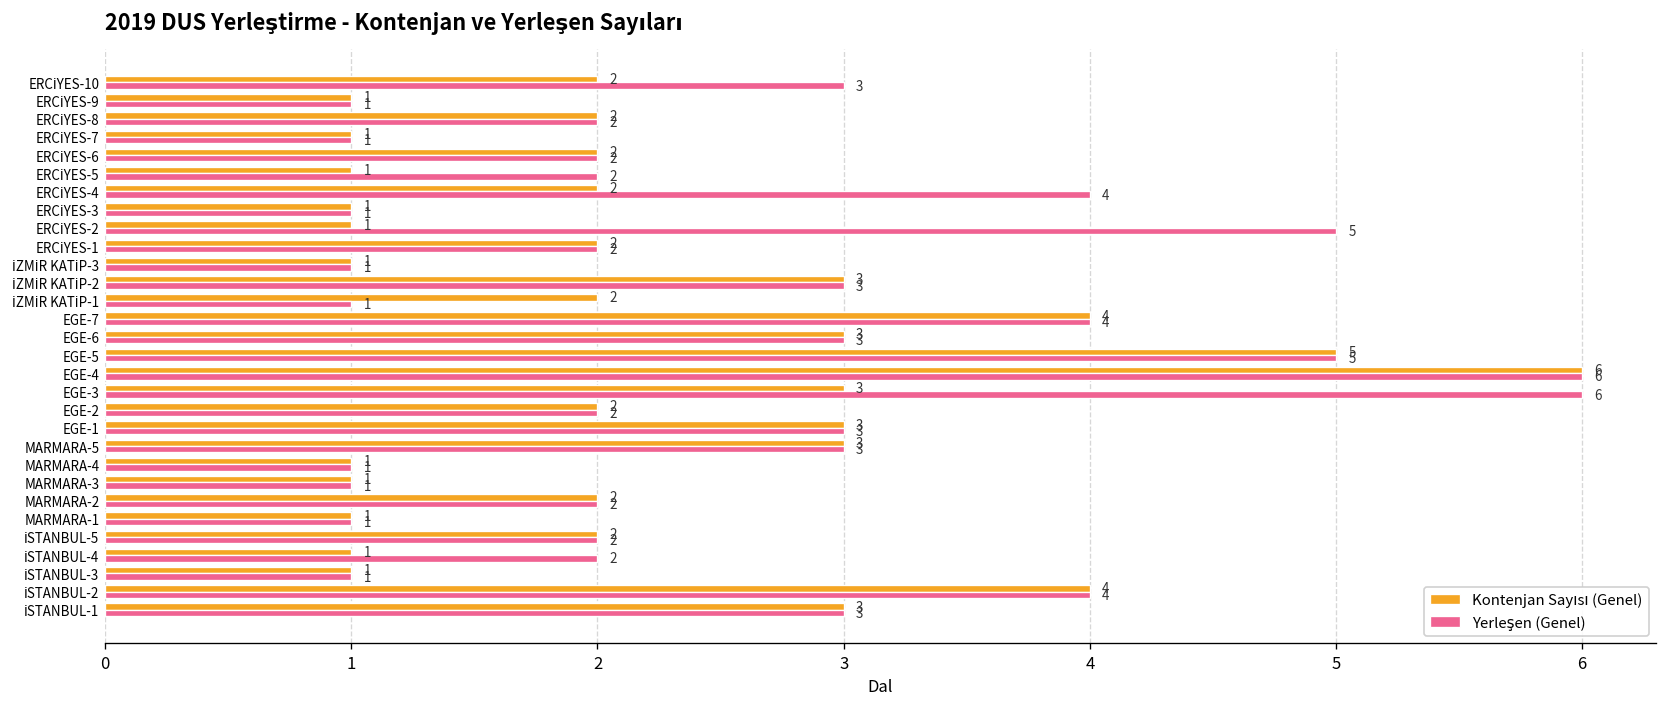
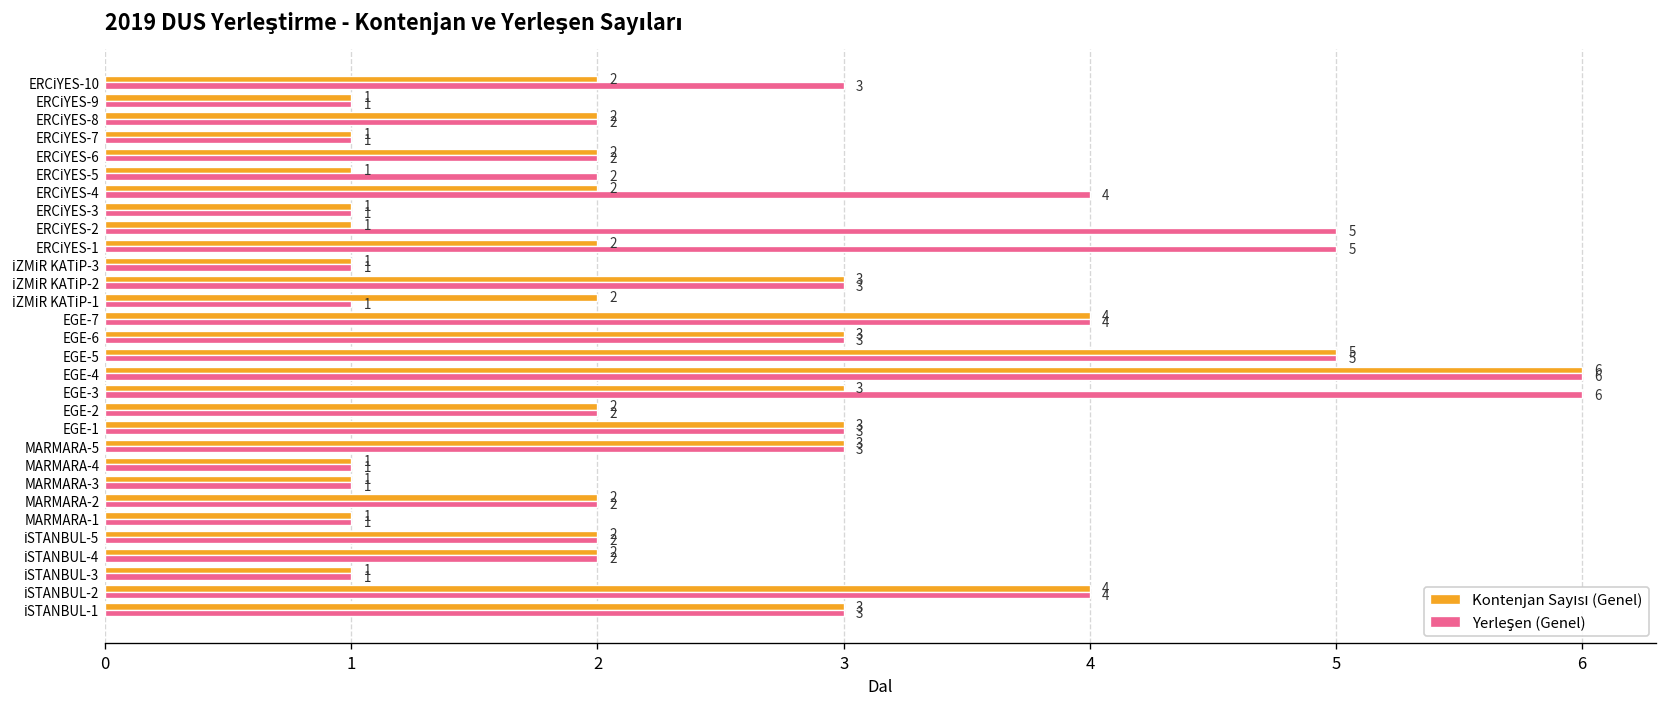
Yerleşen (Genel), ERCİYES-1: 2 -> 5
Kontenjan Sayısı (Genel), İSTANBUL-4: 1 -> 2
